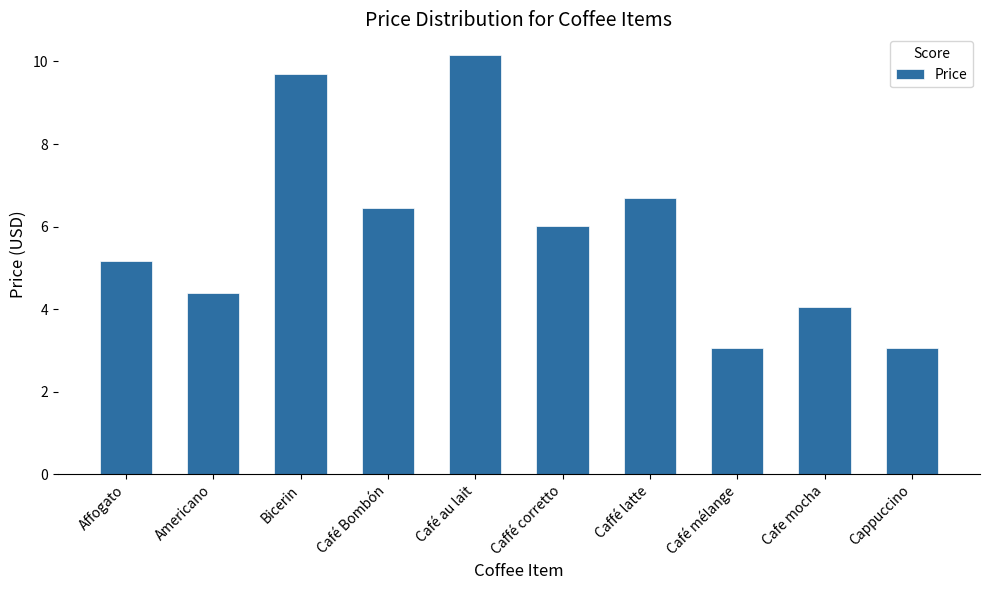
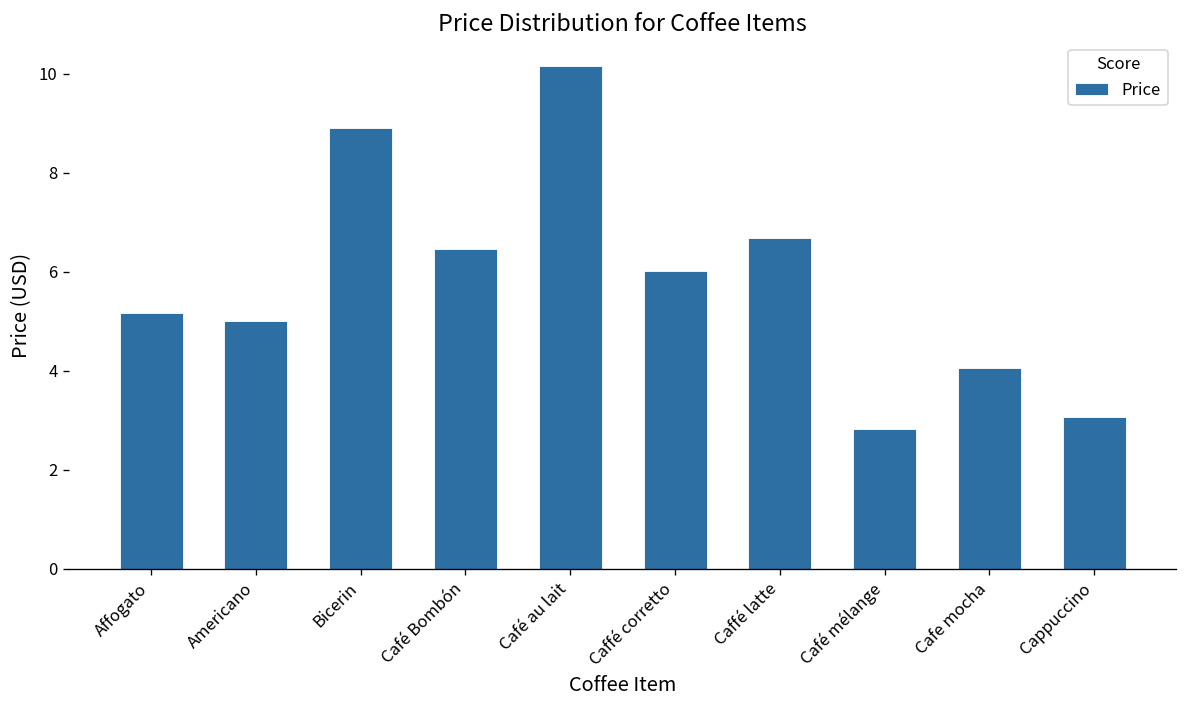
Americano: 4.4 -> 5.0
Bicerin: 9.7 -> 8.9
Café mélange: 3.1 -> 2.8
